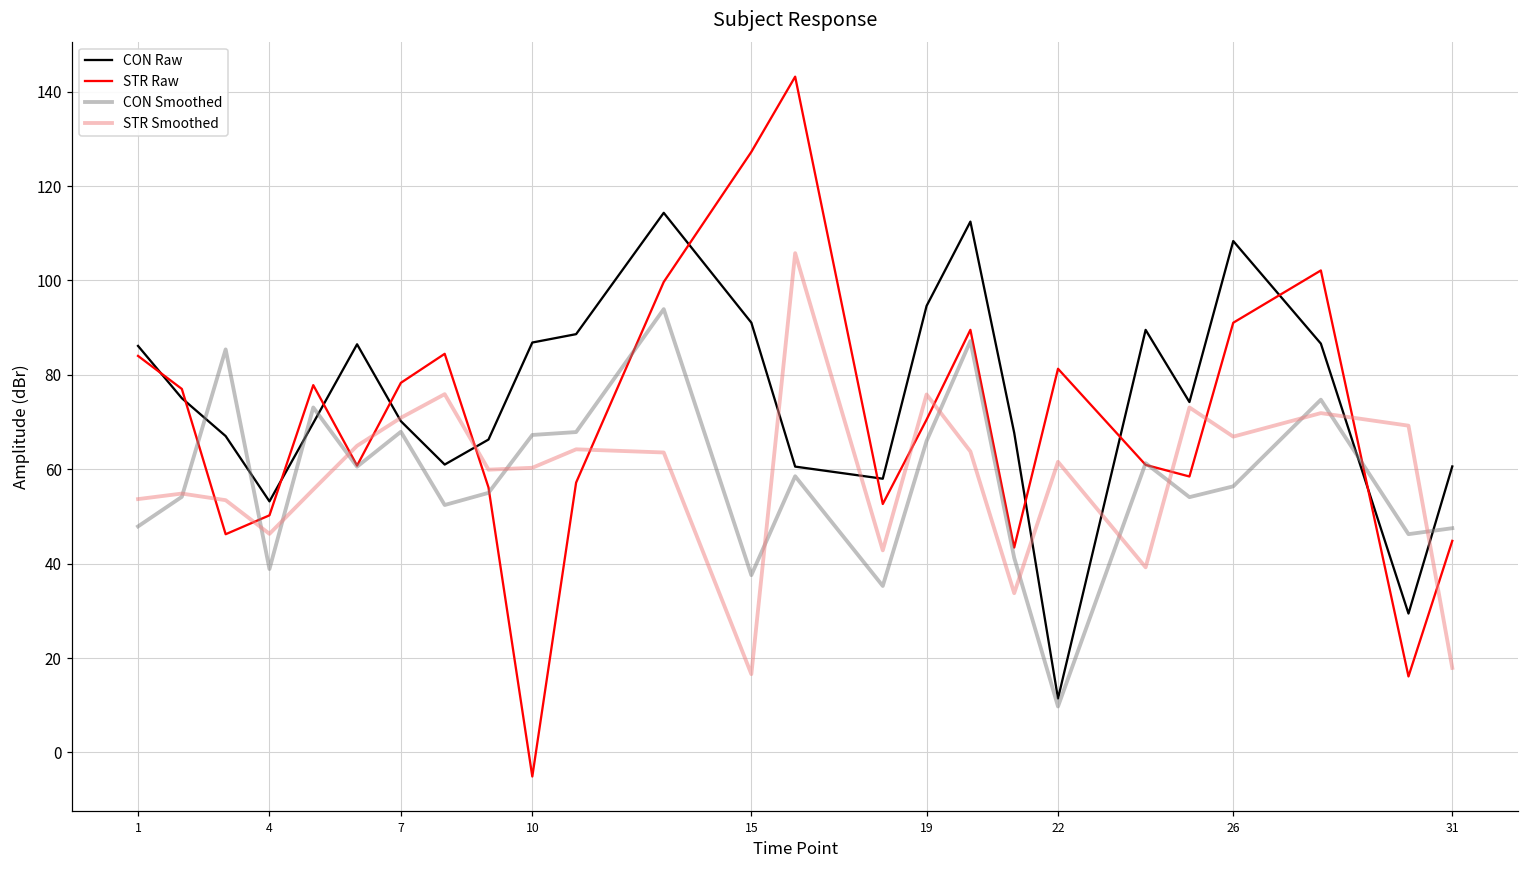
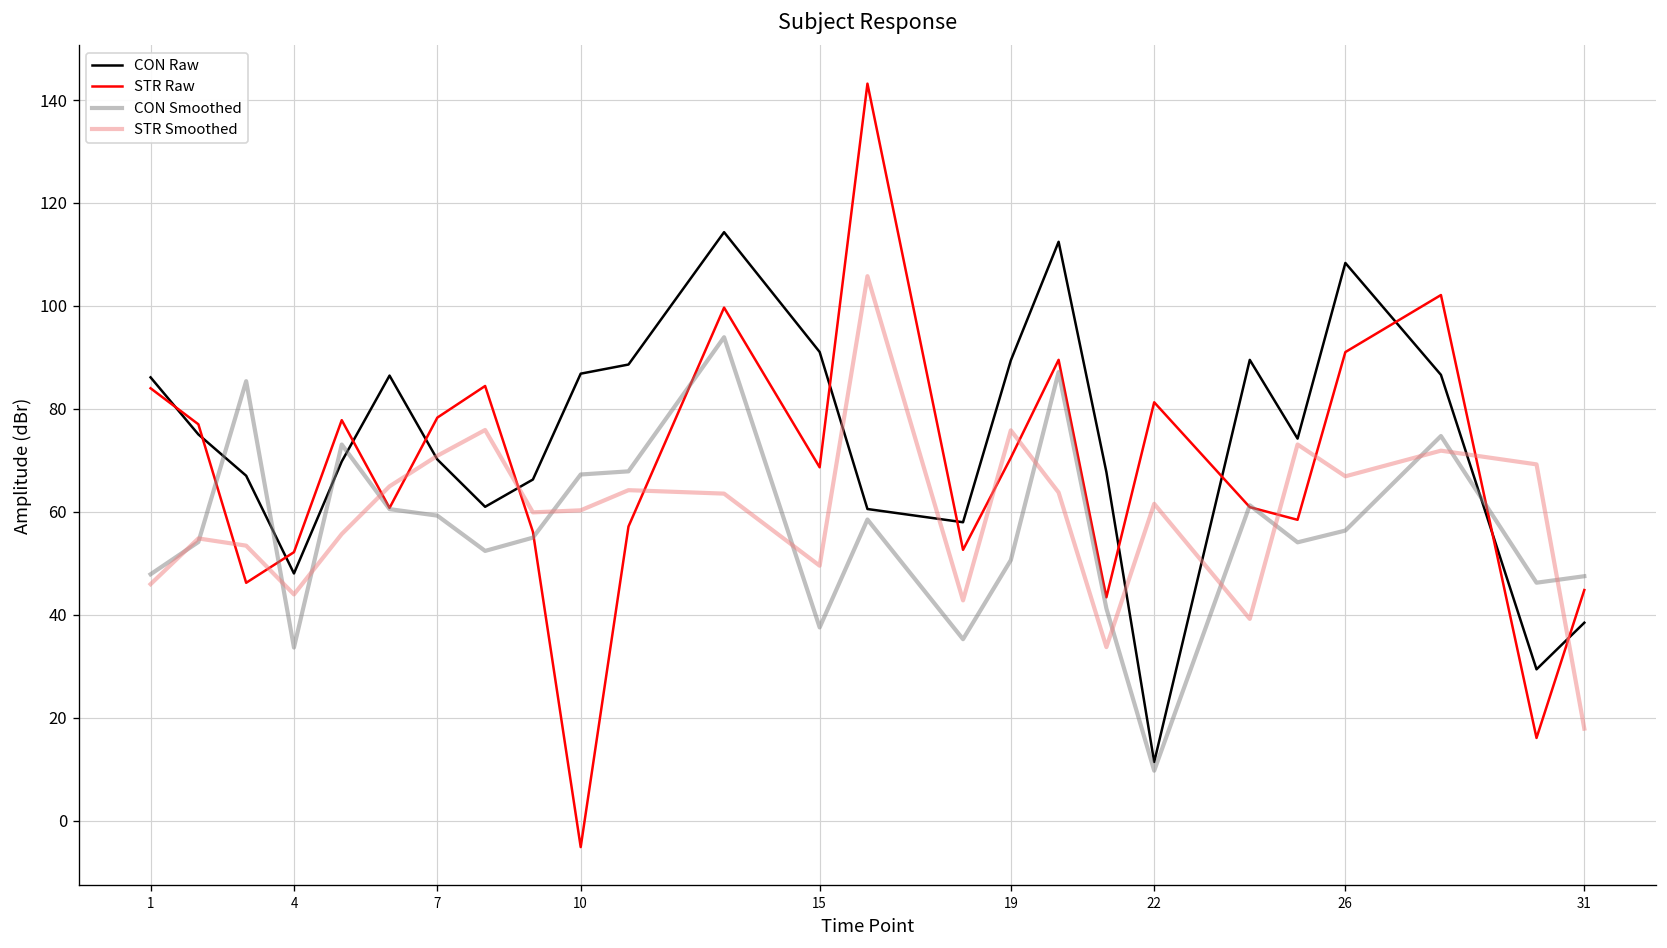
STR Smoothed, 1: 54 -> 46
CON Raw, 4: 53 -> 48
STR Raw, 4: 50 -> 52
CON Smoothed, 4: 39 -> 34
STR Smoothed, 4: 46 -> 44
CON Smoothed, 7: 68 -> 59
STR Raw, 15: 127 -> 69
STR Smoothed, 15: 17 -> 50
CON Raw, 19: 95 -> 89
CON Smoothed, 19: 66 -> 51
CON Raw, 31: 61 -> 38
